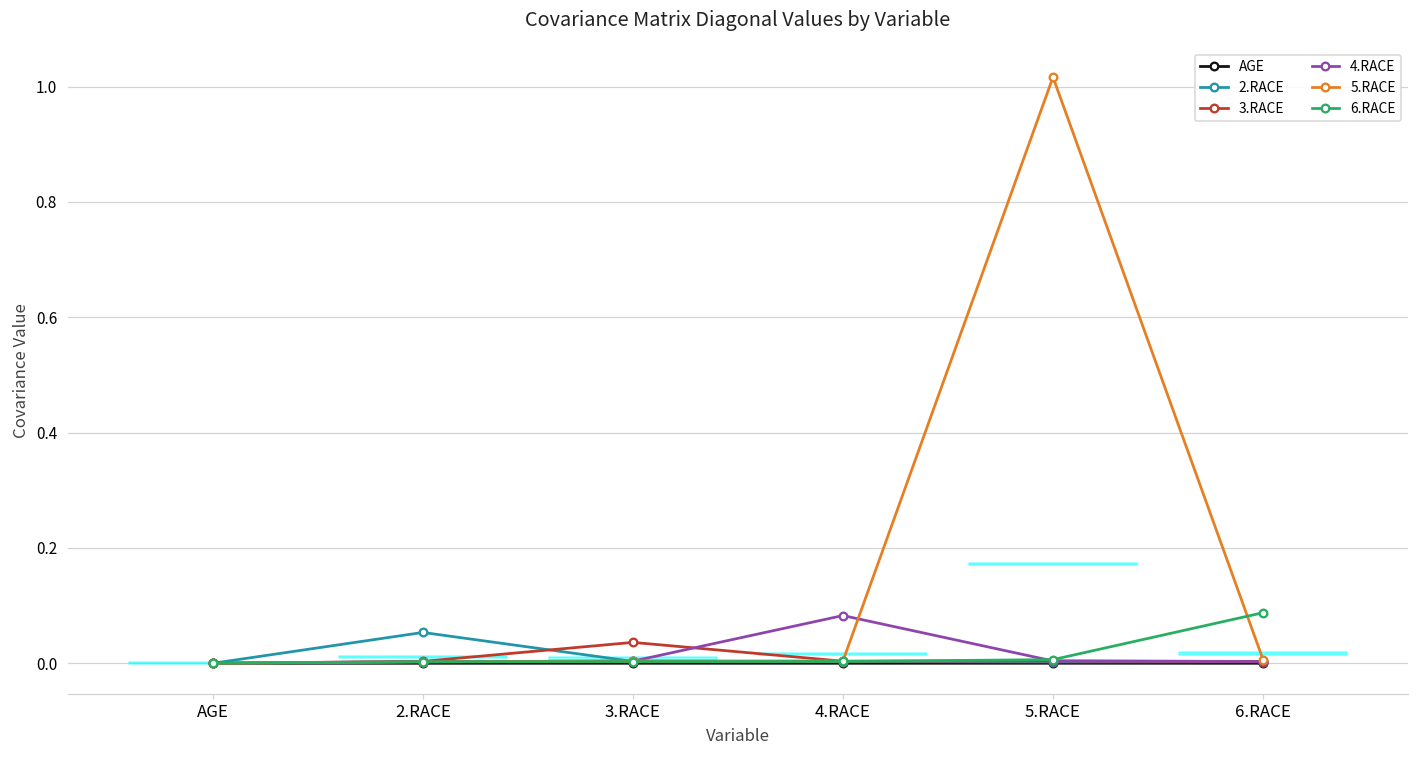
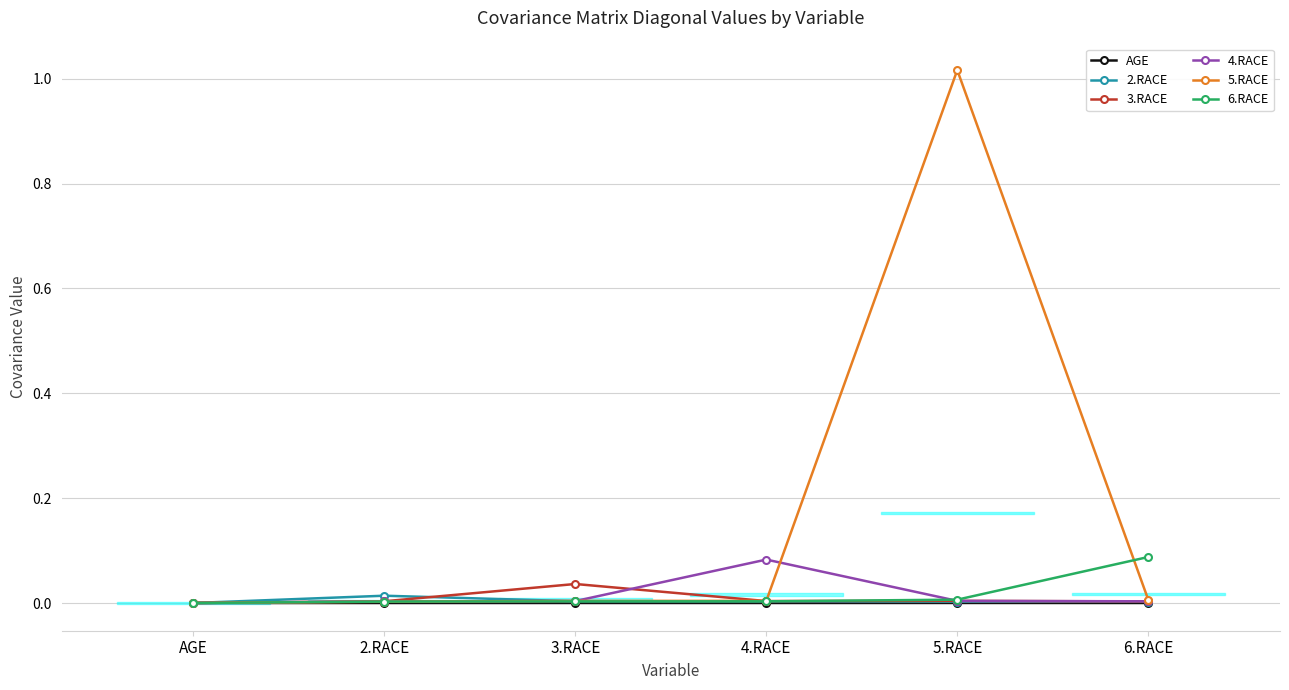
2.RACE, 2.RACE: 0.05 -> 0.01
